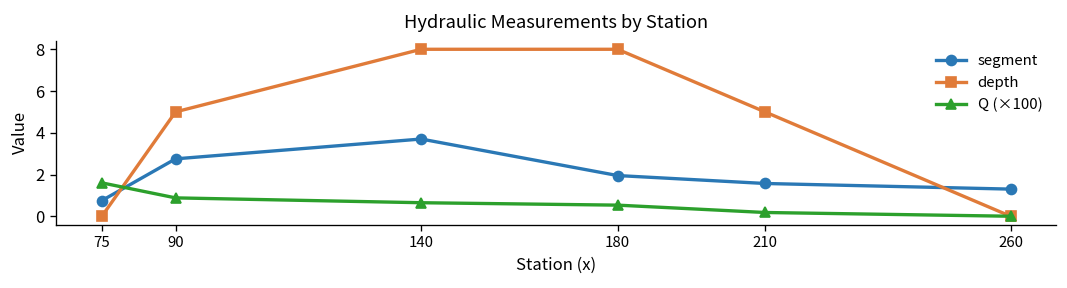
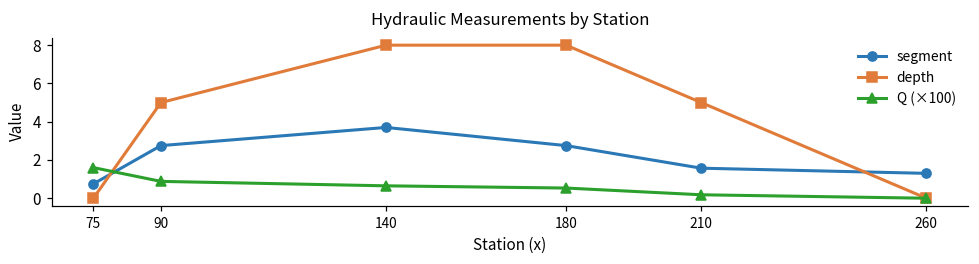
segment, 180: 2.0 -> 2.8
